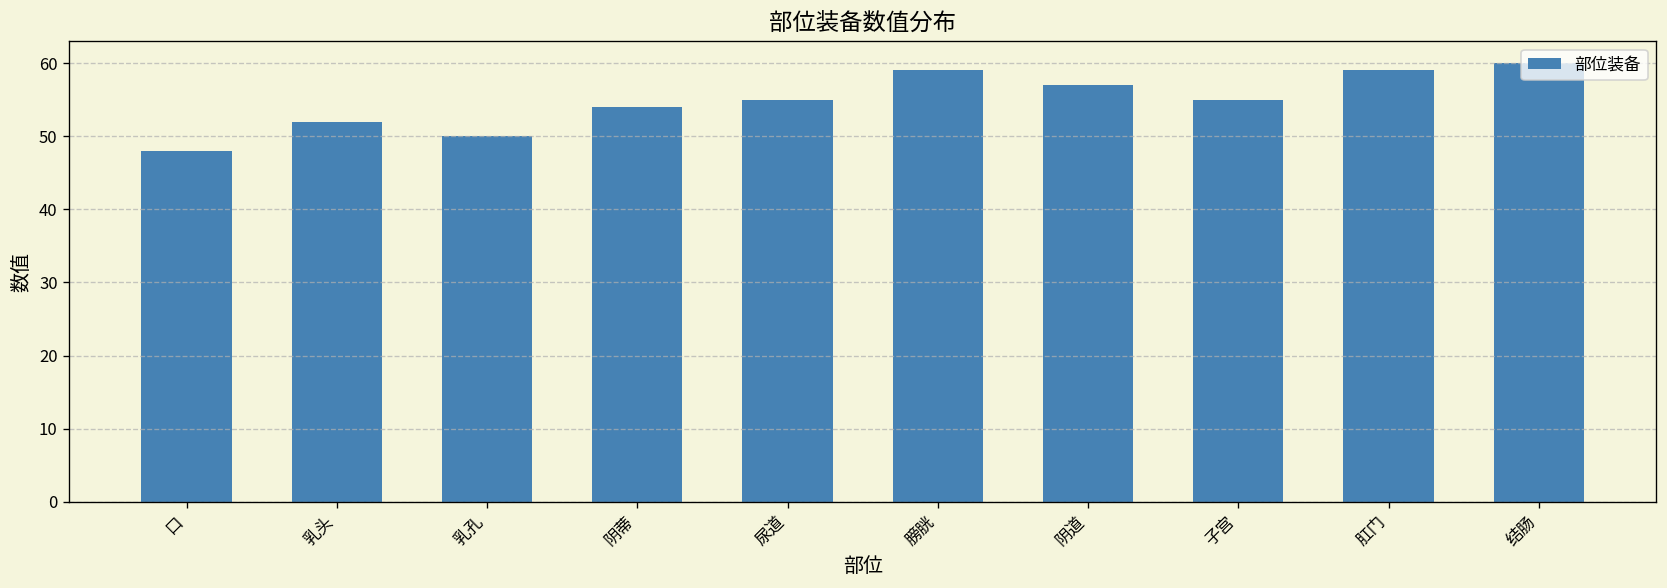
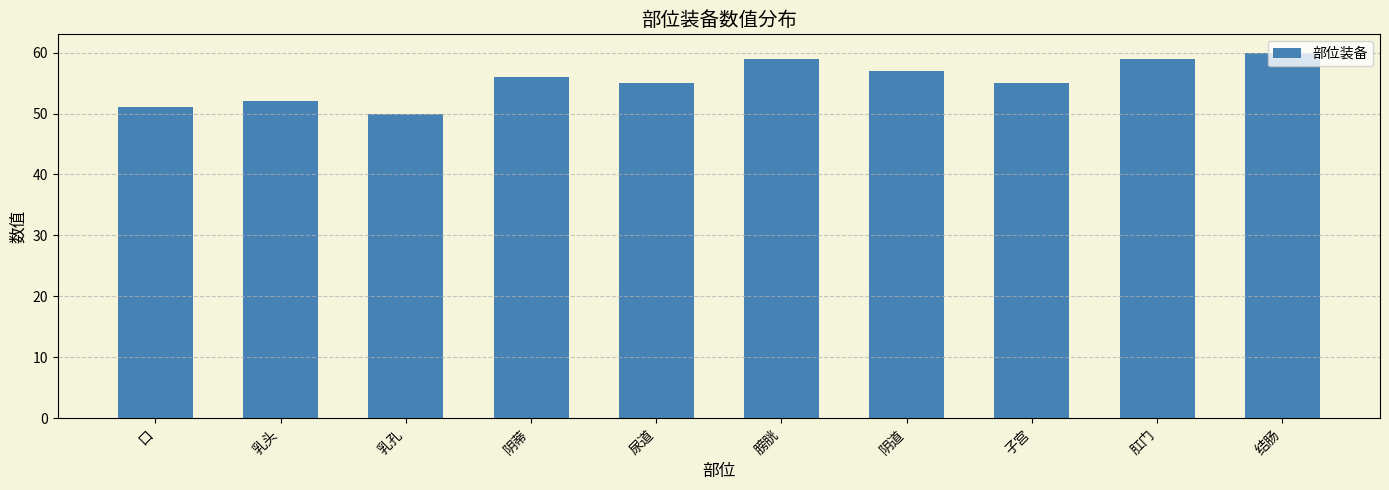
口: 48 -> 51
阴蒂: 54 -> 56
